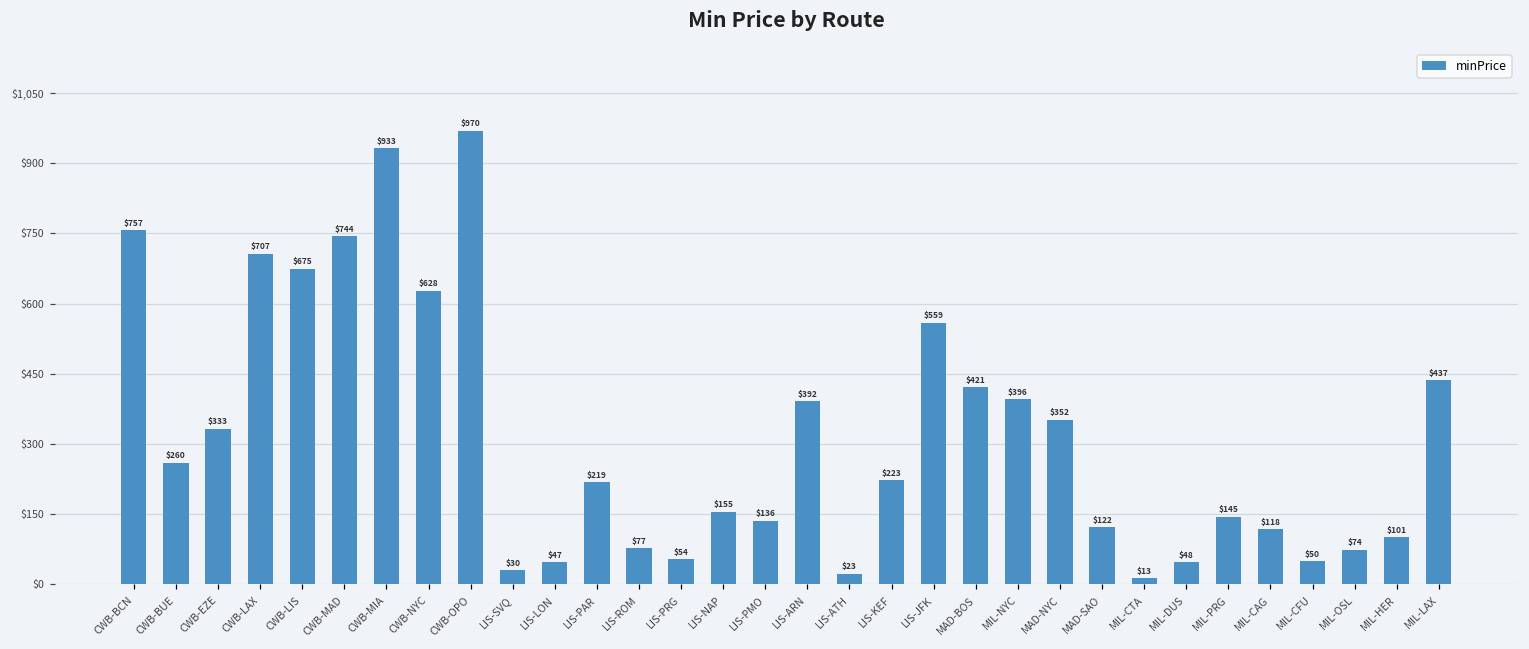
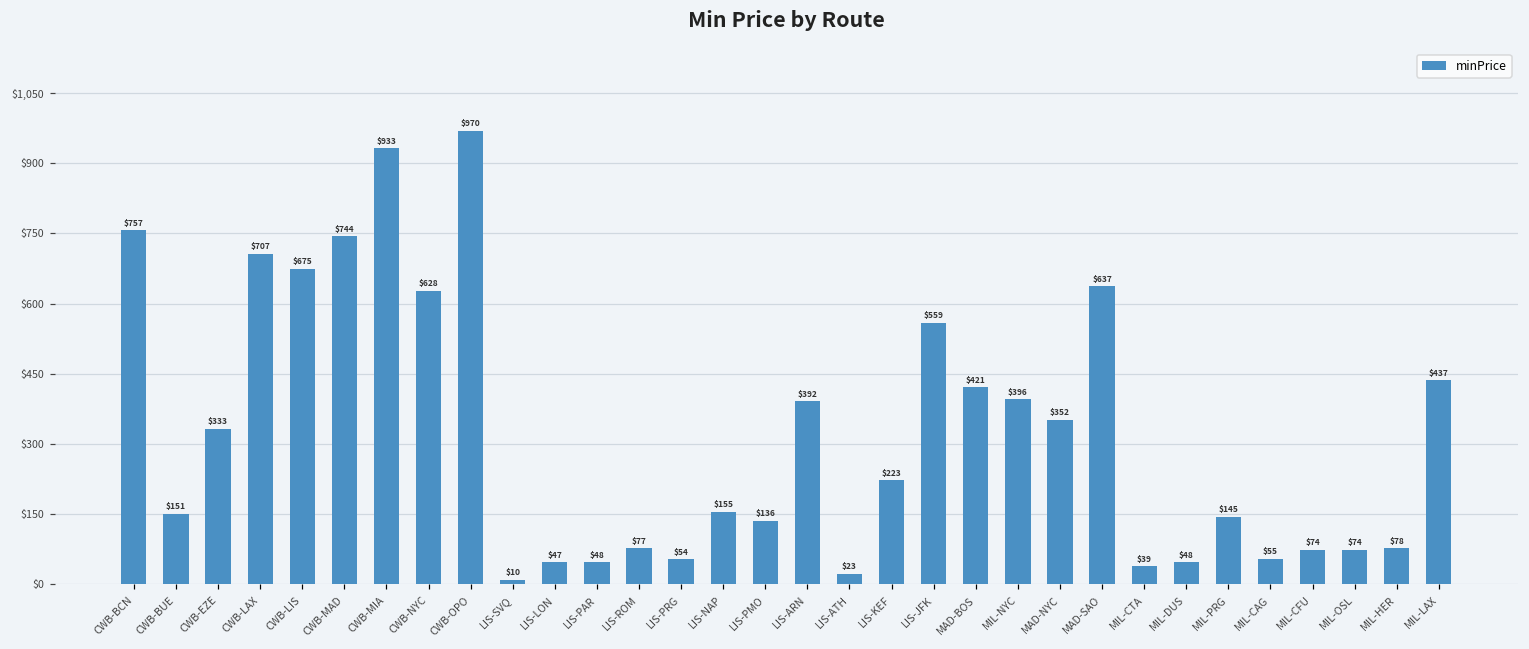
CWB-BUE: $260 -> $151
LIS-SVQ: $30 -> $10
LIS-PAR: $219 -> $48
MAD-SAO: $122 -> $637
MIL-CTA: $13 -> $39
MIL-CAG: $118 -> $55
MIL-CFU: $50 -> $74
MIL-HER: $101 -> $78
